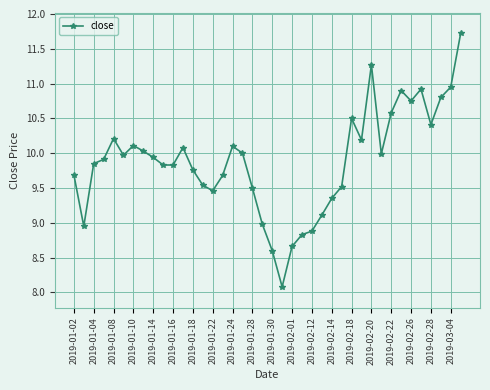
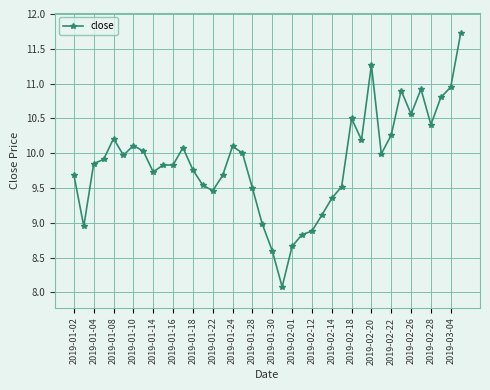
2019-01-14: 9.9 -> 9.7
2019-02-22: 10.6 -> 10.3
2019-02-26: 10.8 -> 10.6
